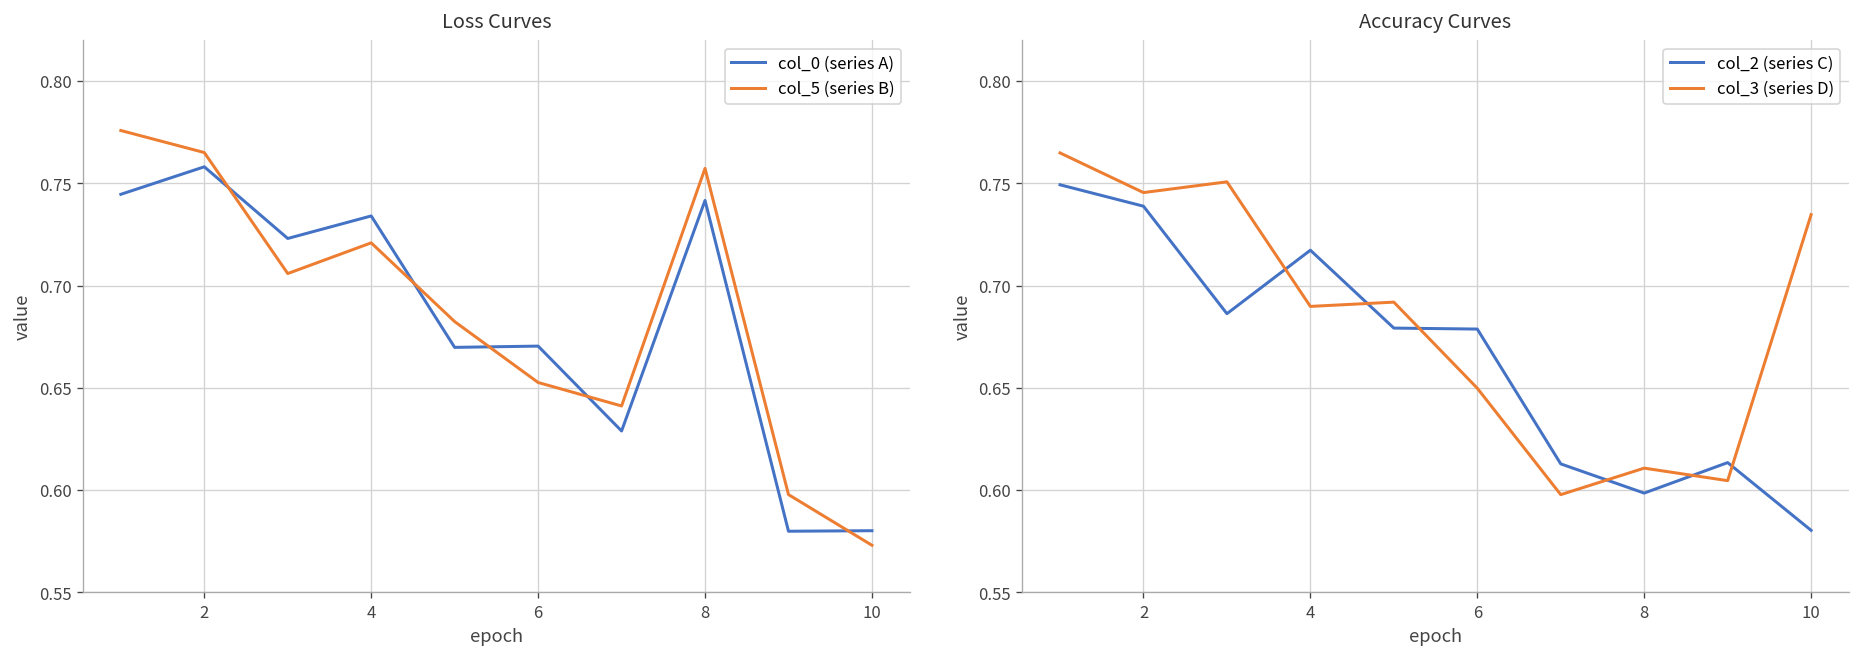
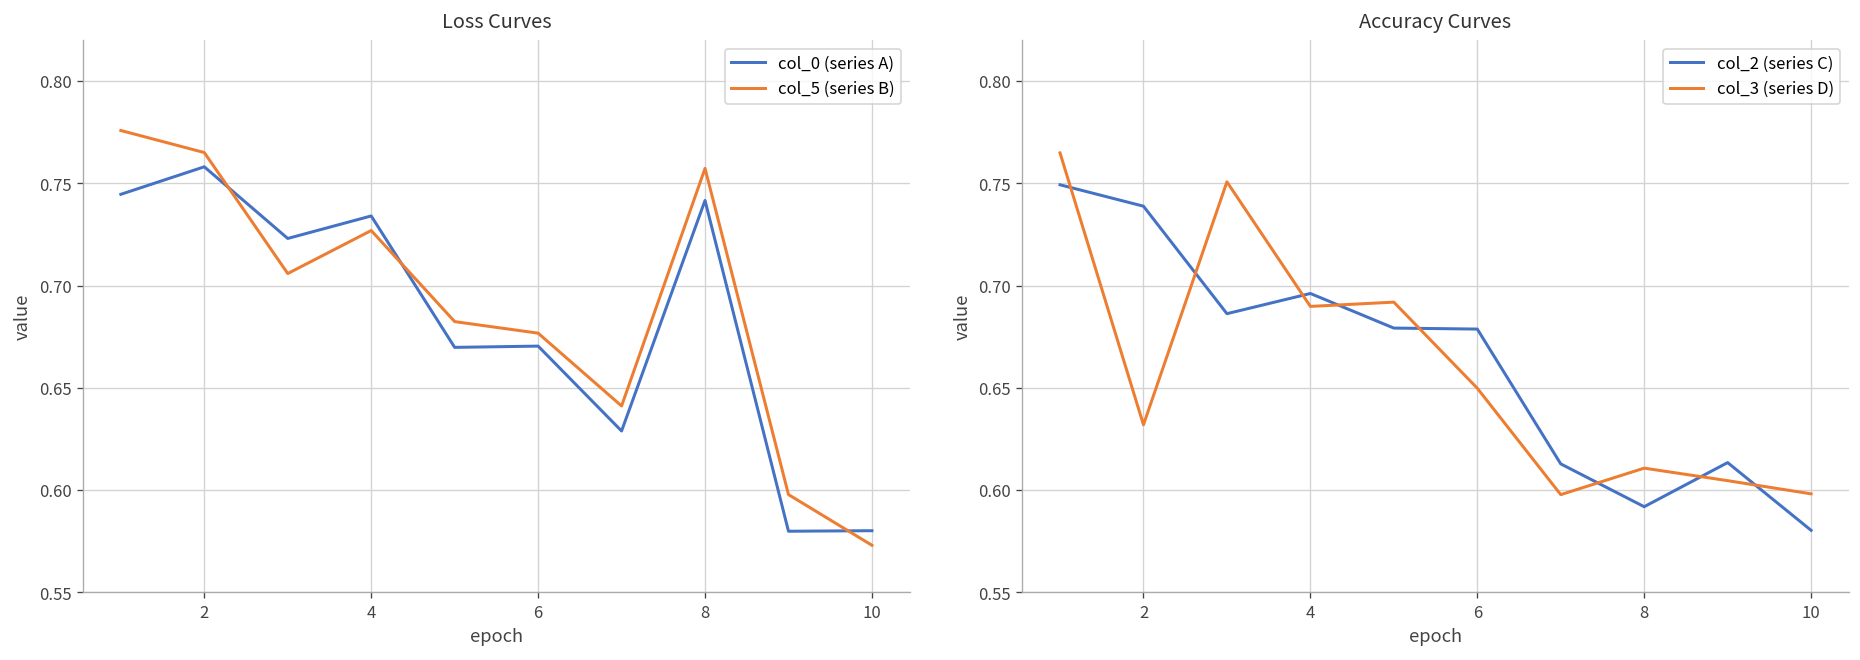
Loss Curves, col_5 (series B), 4: 0.721 -> 0.727
Loss Curves, col_5 (series B), 6: 0.653 -> 0.677
Accuracy Curves, col_3 (series D), 2: 0.746 -> 0.632
Accuracy Curves, col_2 (series C), 4: 0.717 -> 0.696
Accuracy Curves, col_2 (series C), 8: 0.599 -> 0.592
Accuracy Curves, col_3 (series D), 10: 0.735 -> 0.598
